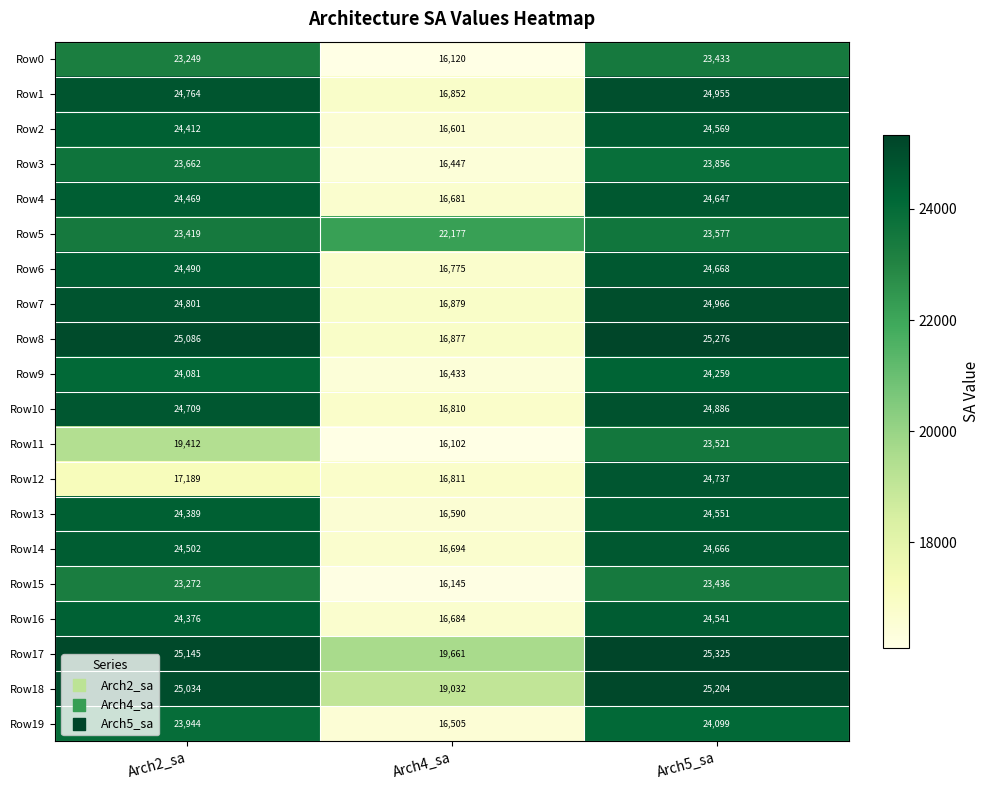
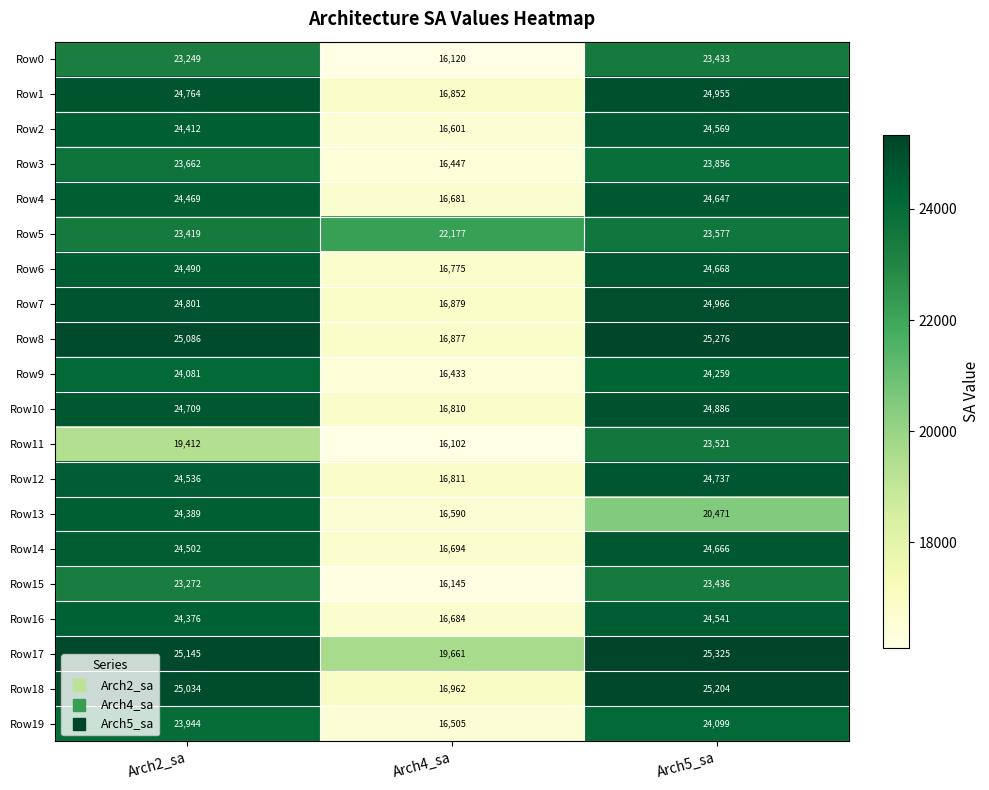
Row12, Arch2_sa: 17,189 -> 24,536
Row13, Arch5_sa: 24,551 -> 20,471
Row18, Arch4_sa: 19,032 -> 16,962
